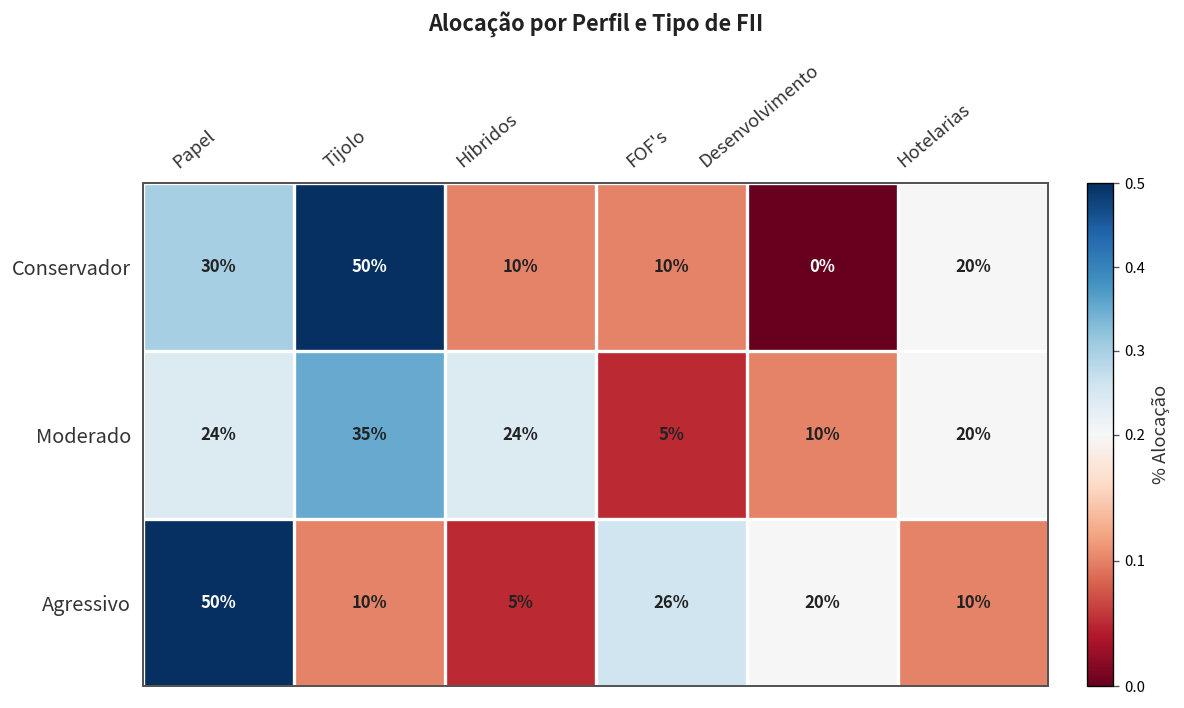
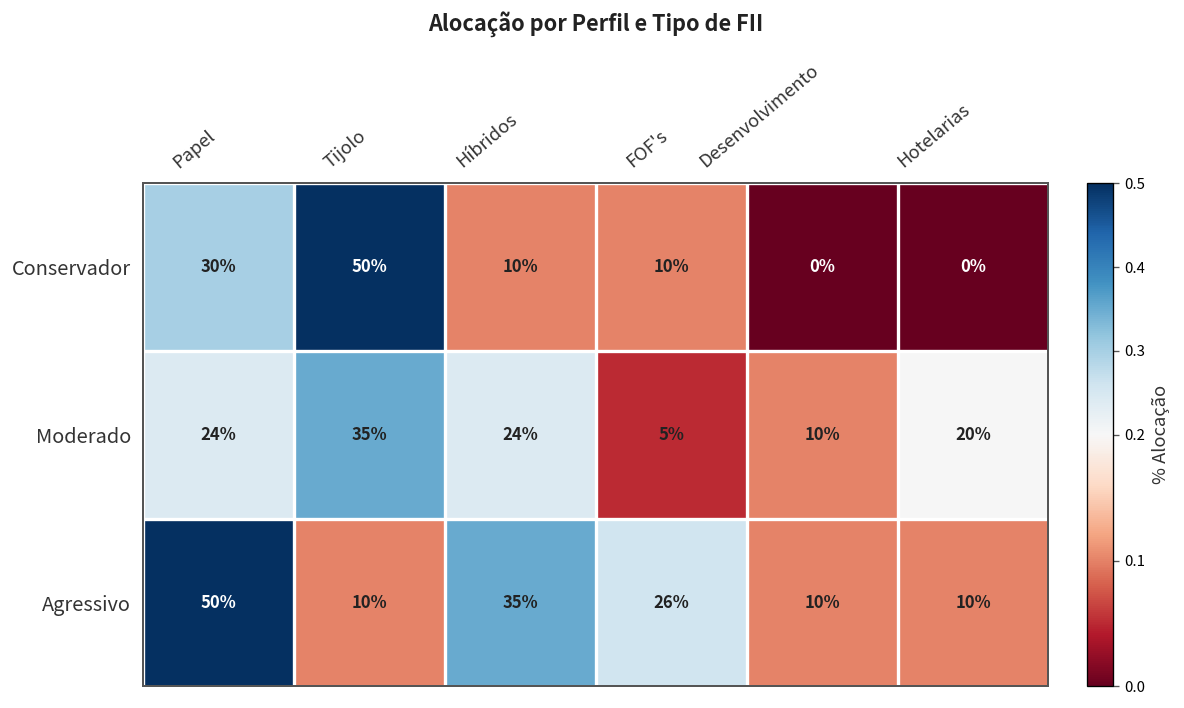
Conservador, Hotelarias: 20% -> 0%
Agressivo, Híbridos: 5% -> 35%
Agressivo, Desenvolvimento: 20% -> 10%
